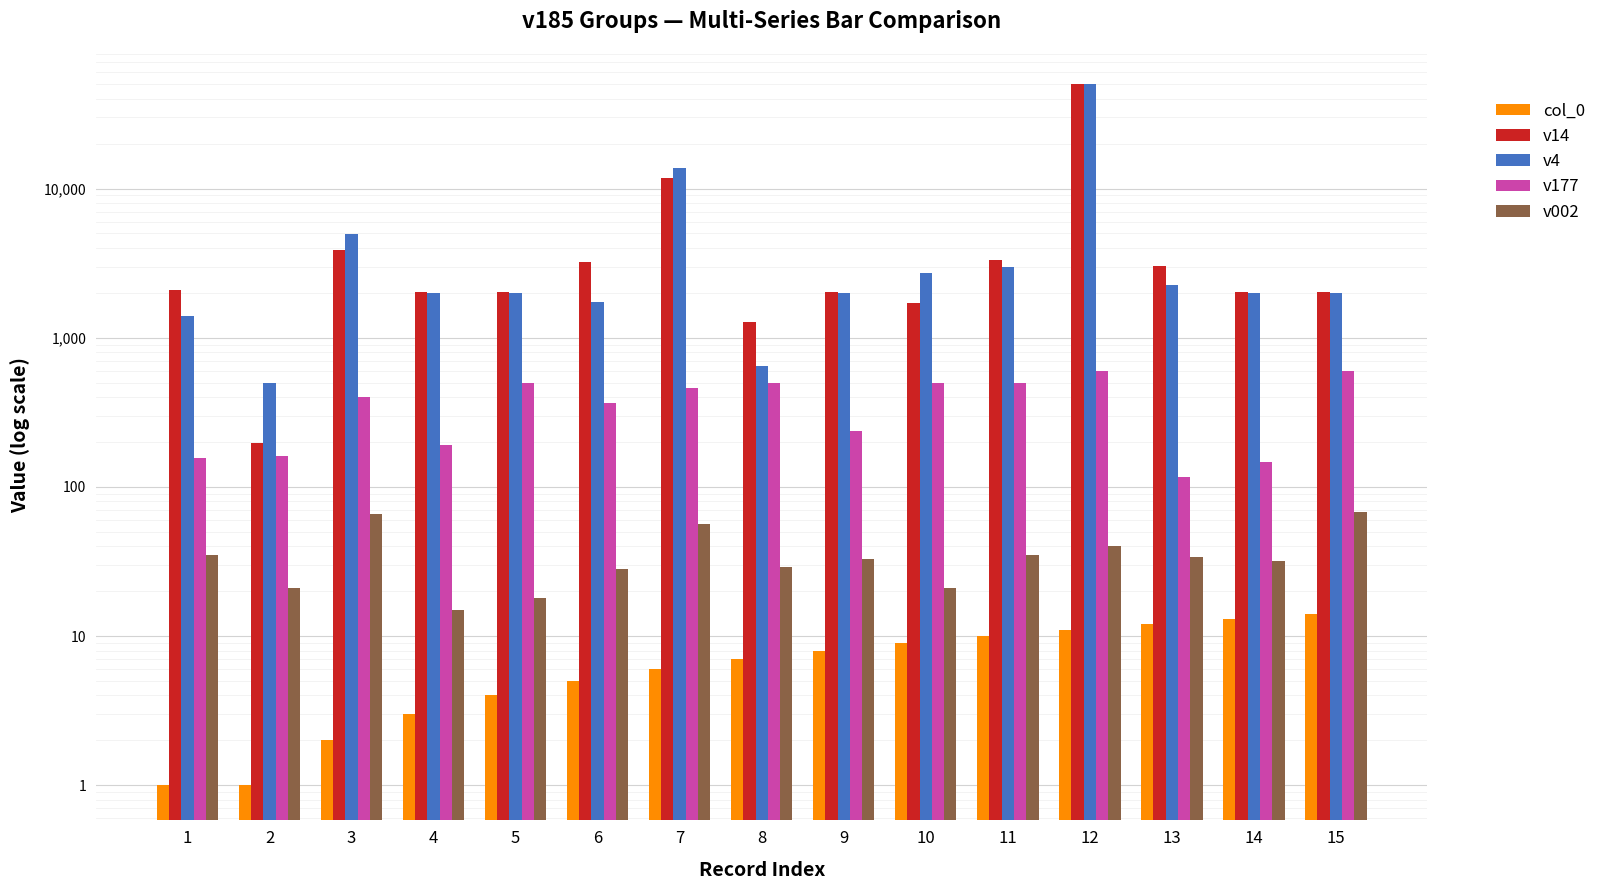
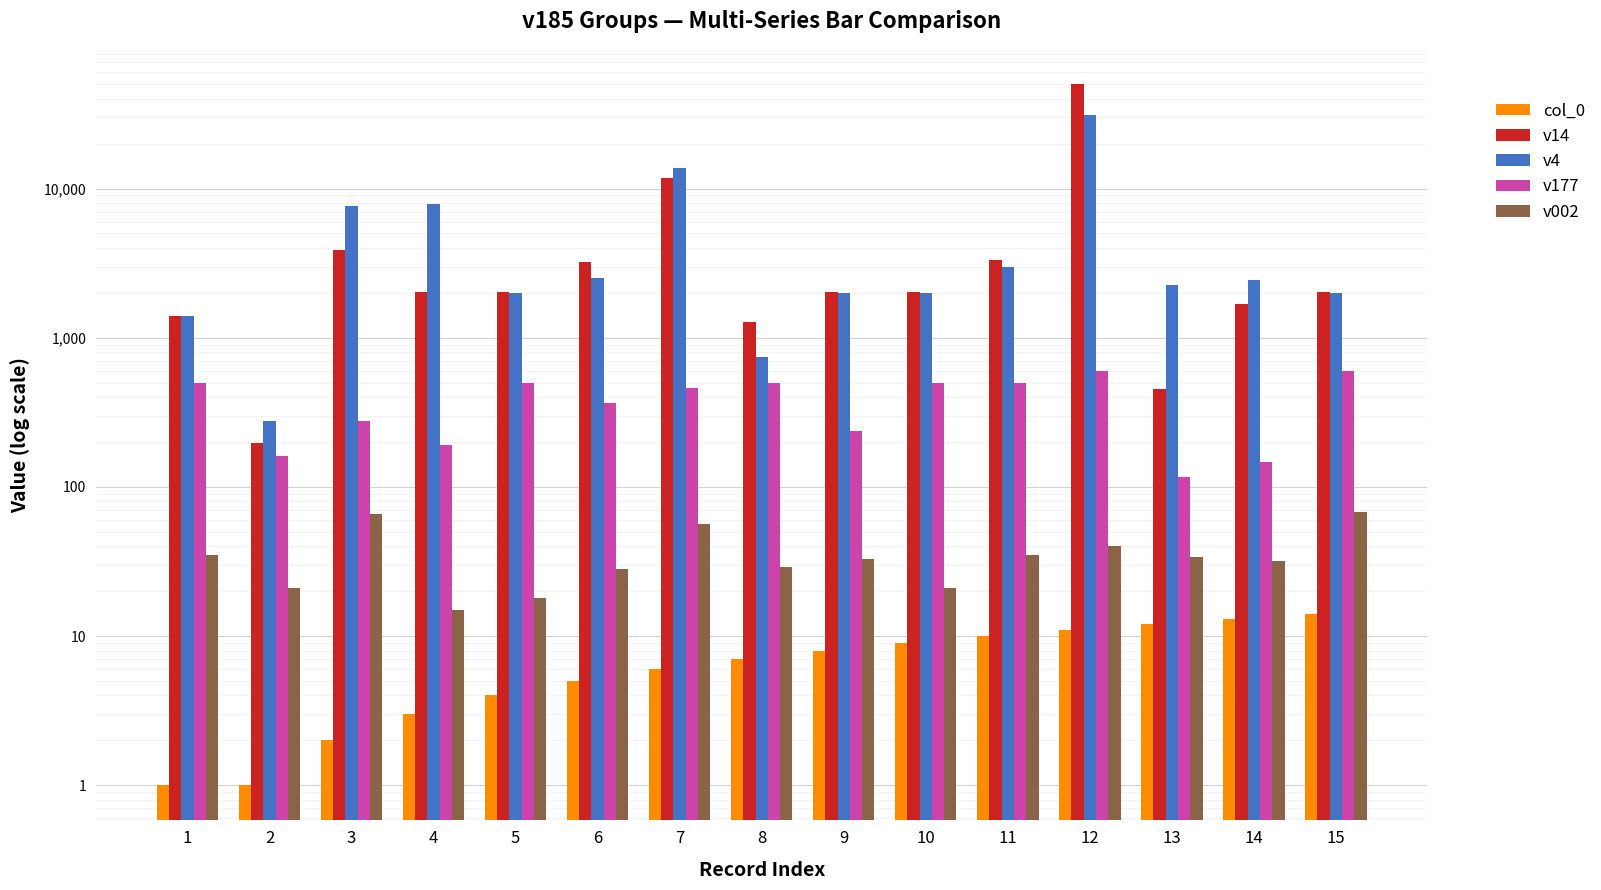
v14, 1: 2,100 -> 1,400
v177, 1: 160 -> 500
v4, 2: 500 -> 280
v4, 3: 5,000 -> 8,000
v177, 3: 400 -> 280
v4, 4: 2,000 -> 8,000
v4, 6: 1,700 -> 2,500
v4, 8: 650 -> 700
v14, 10: 1,700 -> 2,000
v4, 10: 2,700 -> 2,000
v4, 12: 50,000 -> 31,000
v14, 13: 3,000 -> 460
v14, 14: 2,000 -> 1,700
v4, 14: 2,000 -> 2,400
